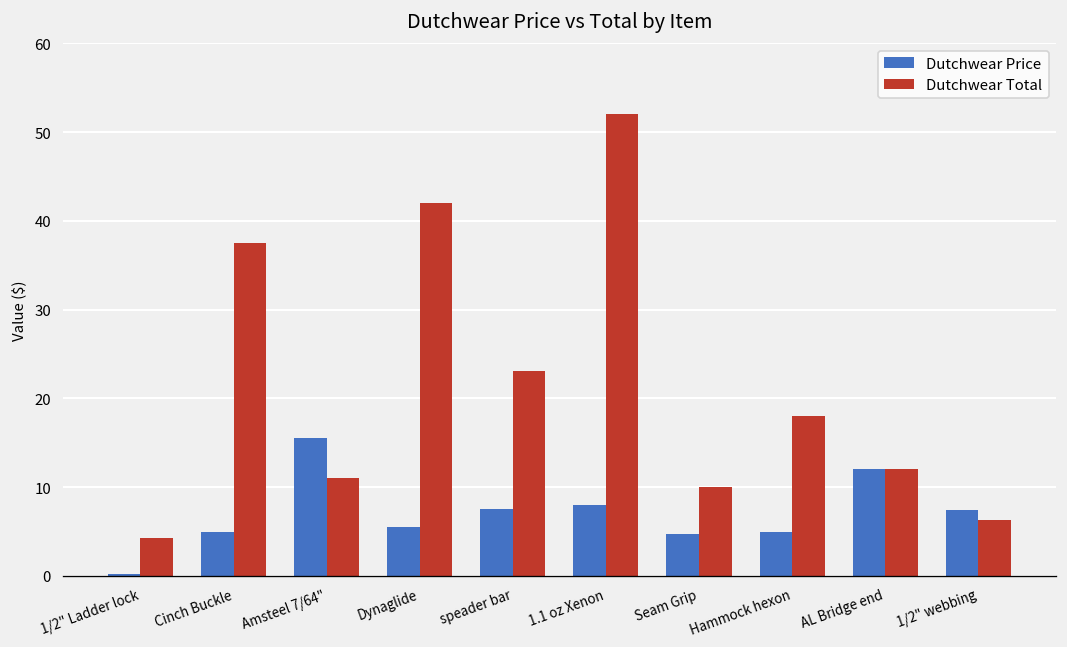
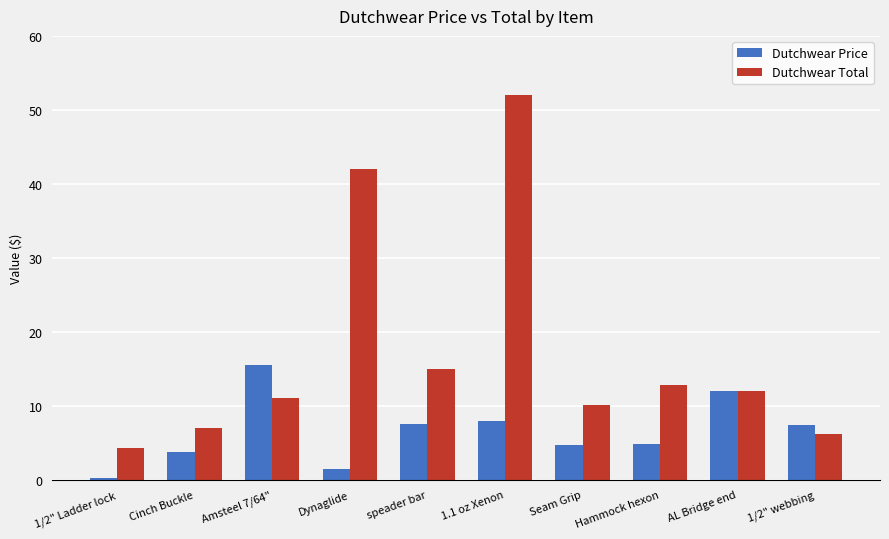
Dutchwear Price, Cinch Buckle: 5 -> 4
Dutchwear Total, Cinch Buckle: 38 -> 7
Dutchwear Price, Dynaglide: 6 -> 1
Dutchwear Total, speader bar: 23 -> 15
Dutchwear Total, Hammock hexon: 18 -> 13
